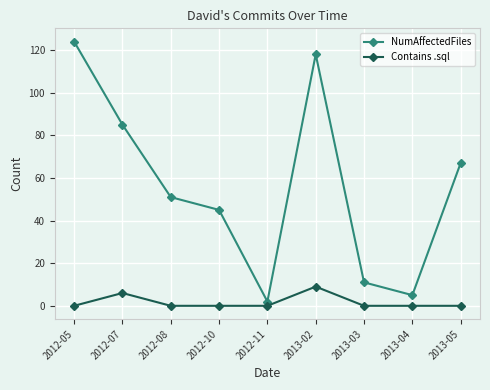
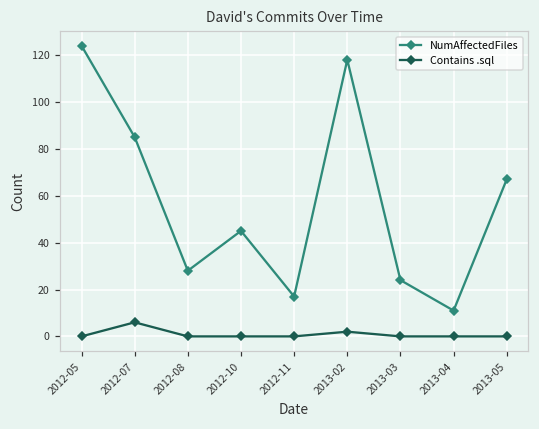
NumAffectedFiles, 2012-08: 51 -> 28
NumAffectedFiles, 2012-11: 2 -> 17
Contains .sql, 2013-02: 9 -> 2
NumAffectedFiles, 2013-03: 11 -> 24
NumAffectedFiles, 2013-04: 5 -> 11
